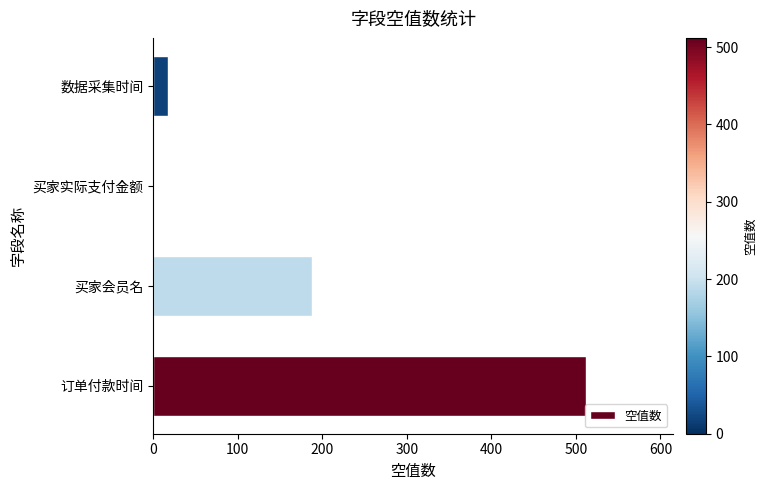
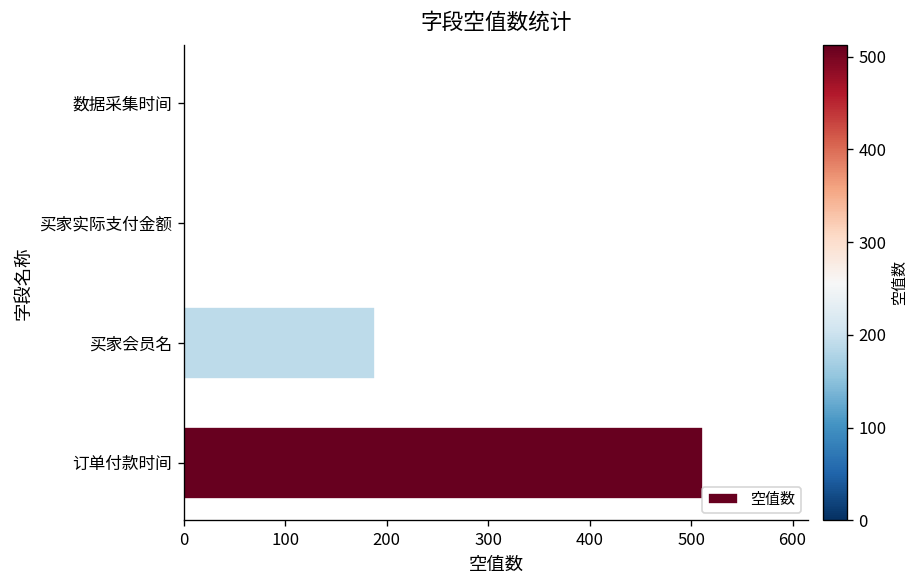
数据采集时间: 20 -> 0
